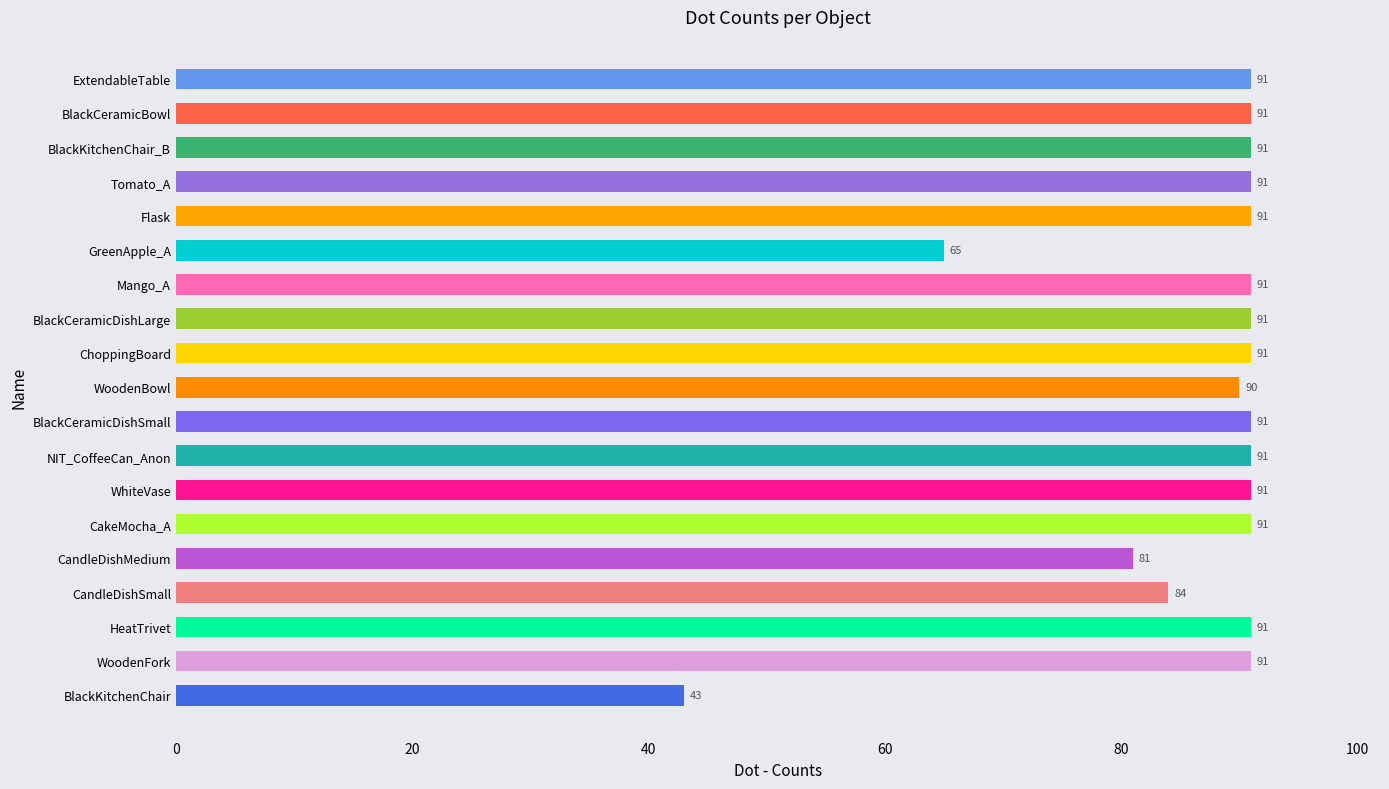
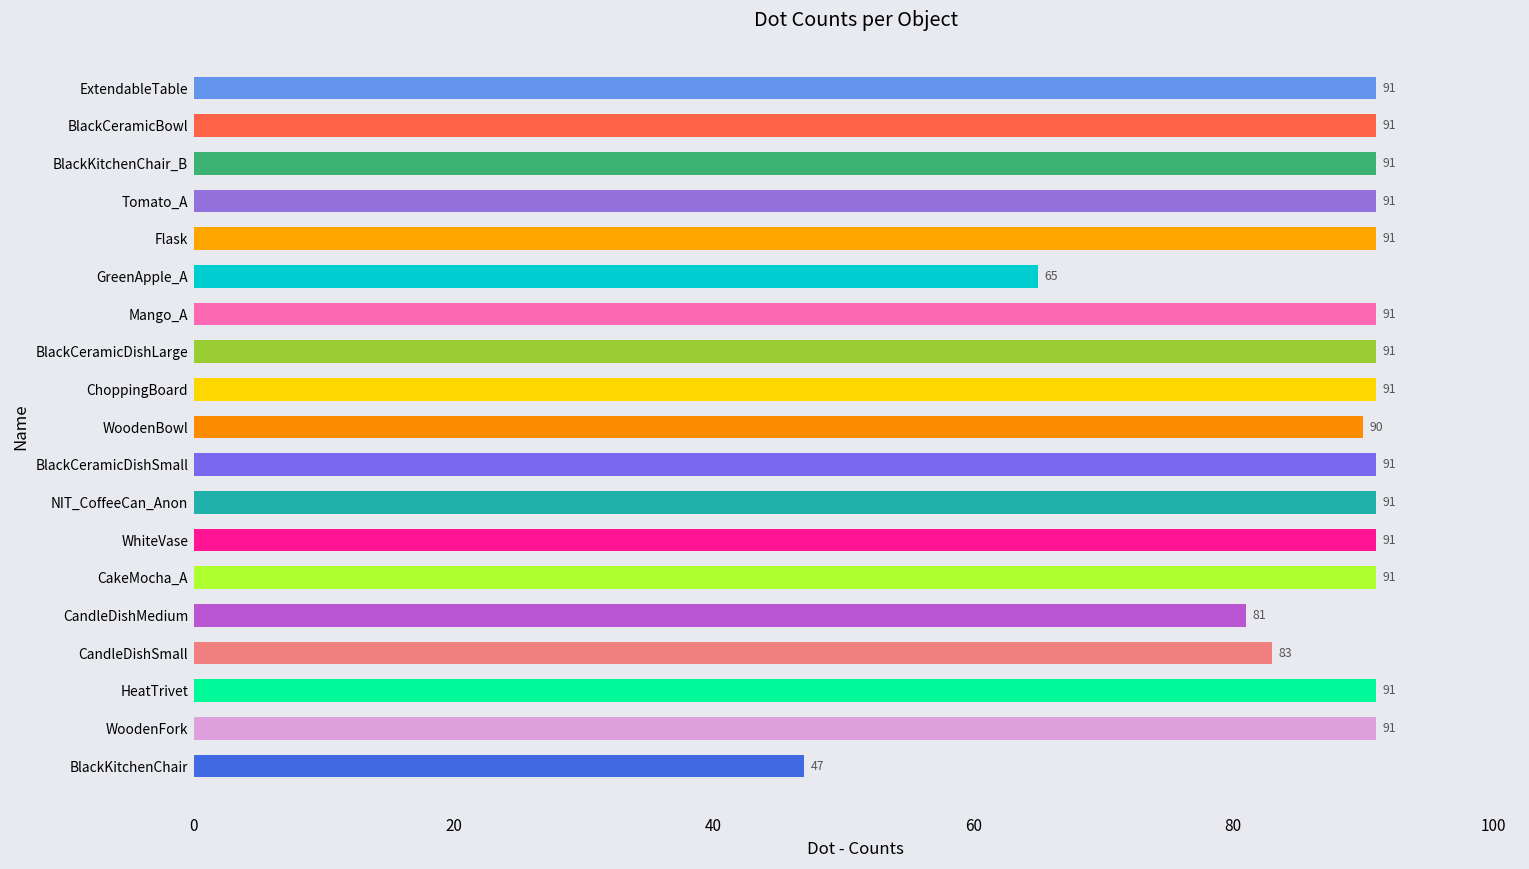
CandleDishSmall: 84 -> 83
BlackKitchenChair: 43 -> 47
